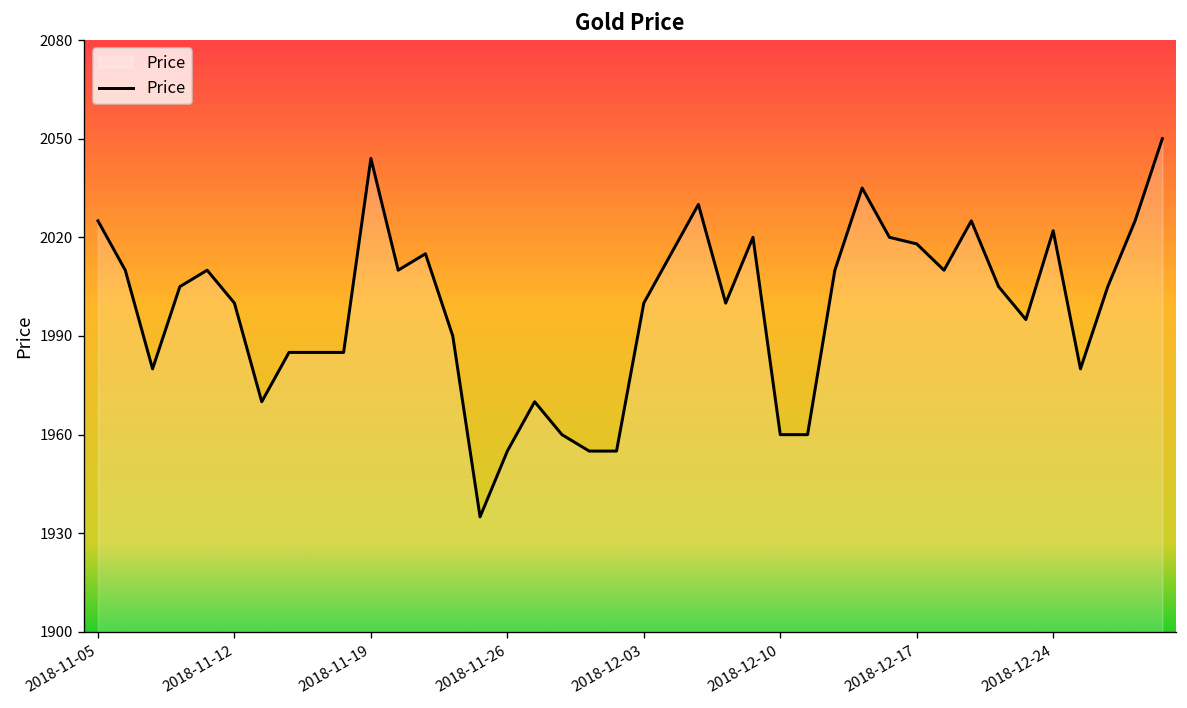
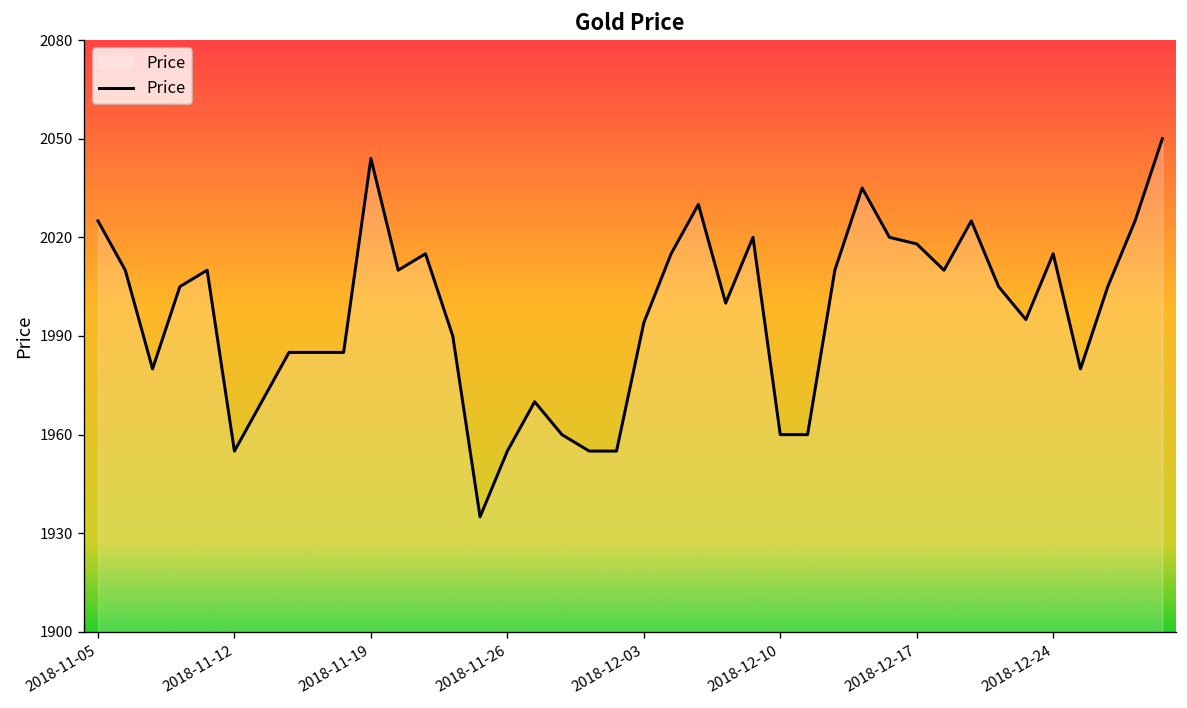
2018-11-12: 2000 -> 1955
2018-12-03: 2000 -> 1994
2018-12-24: 2022 -> 2015
